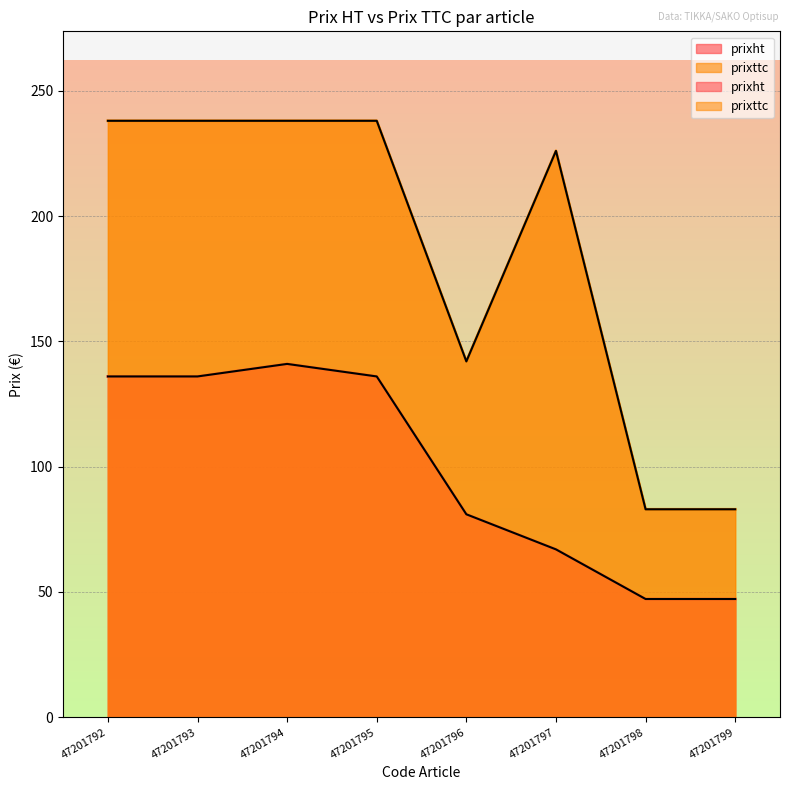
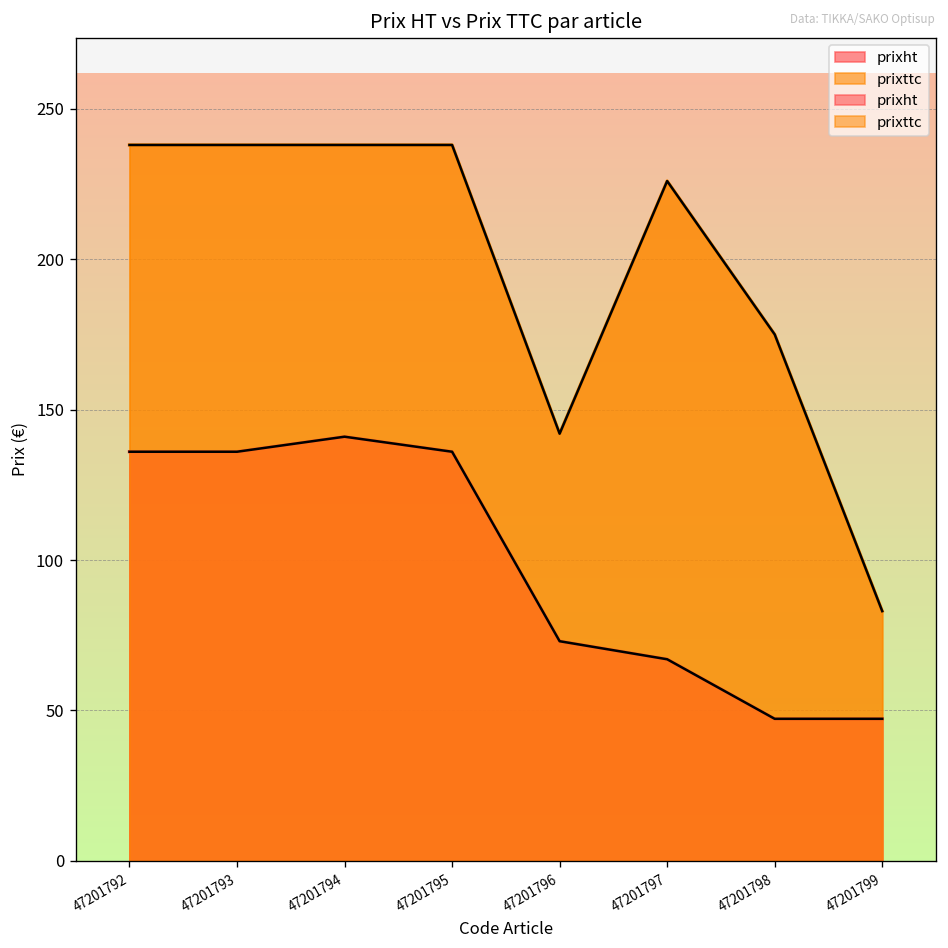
prixht, 47201796: 81 -> 73
prixttc, 47201798: 83 -> 175
